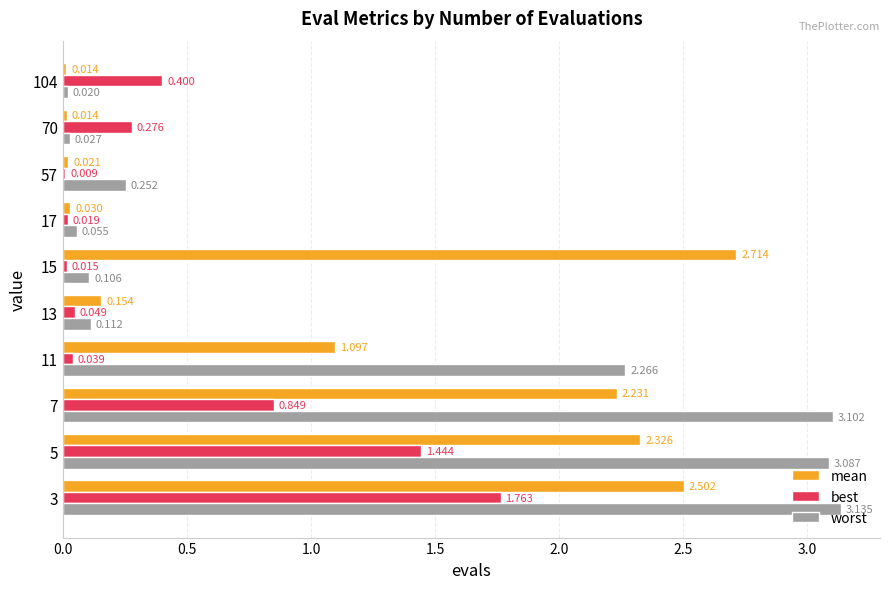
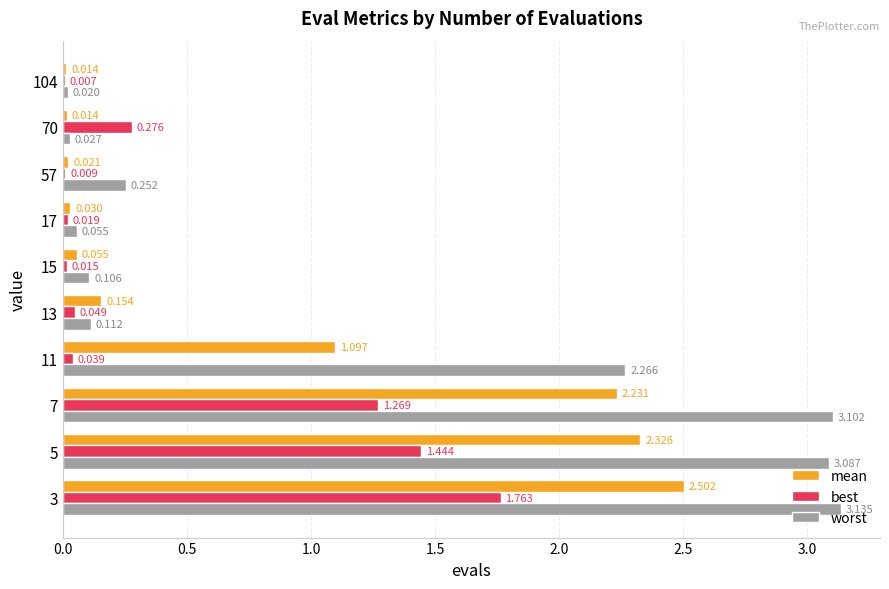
best, 104: 0.400 -> 0.007
mean, 15: 2.714 -> 0.055
best, 7: 0.849 -> 1.269
